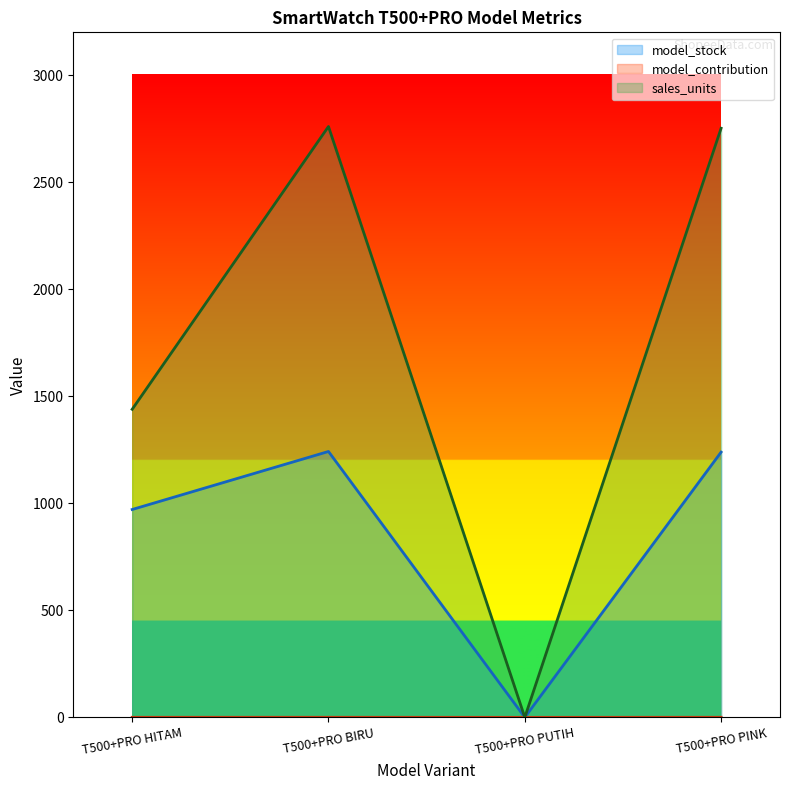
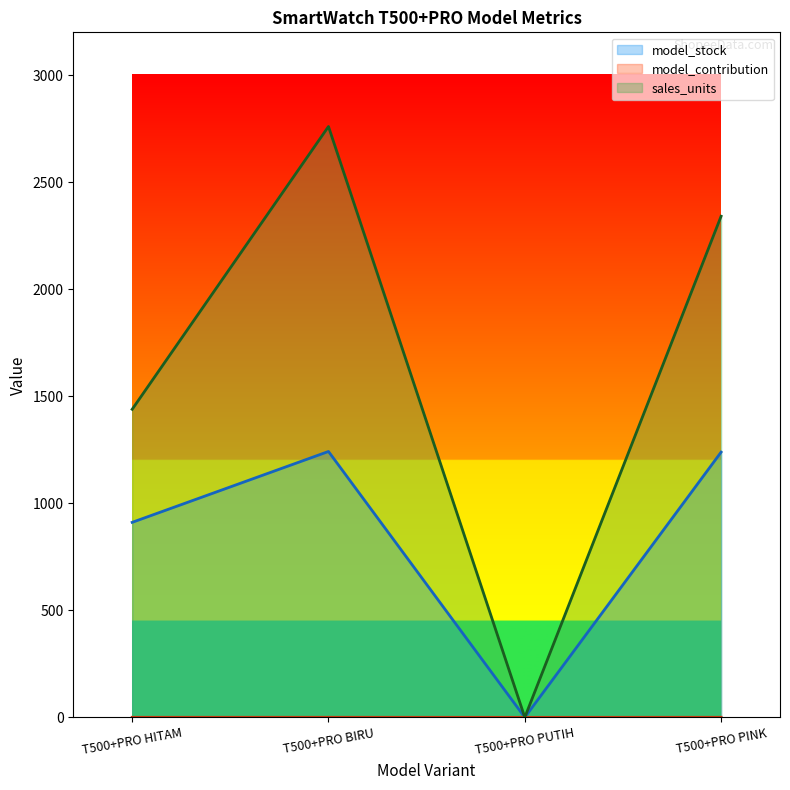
model_stock, T500+PRO HITAM: 970 -> 910
sales_units, T500+PRO PINK: 2750 -> 2340
